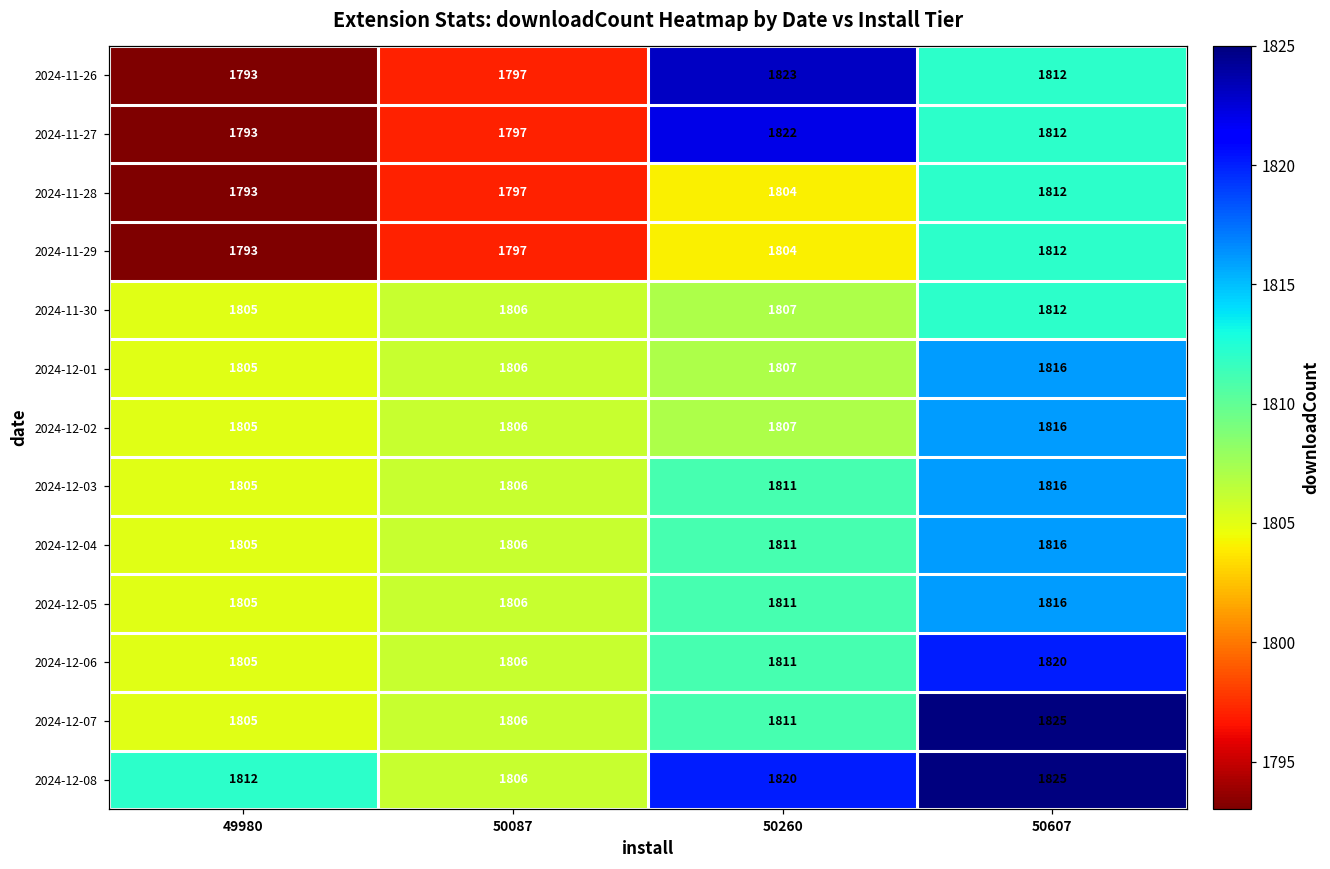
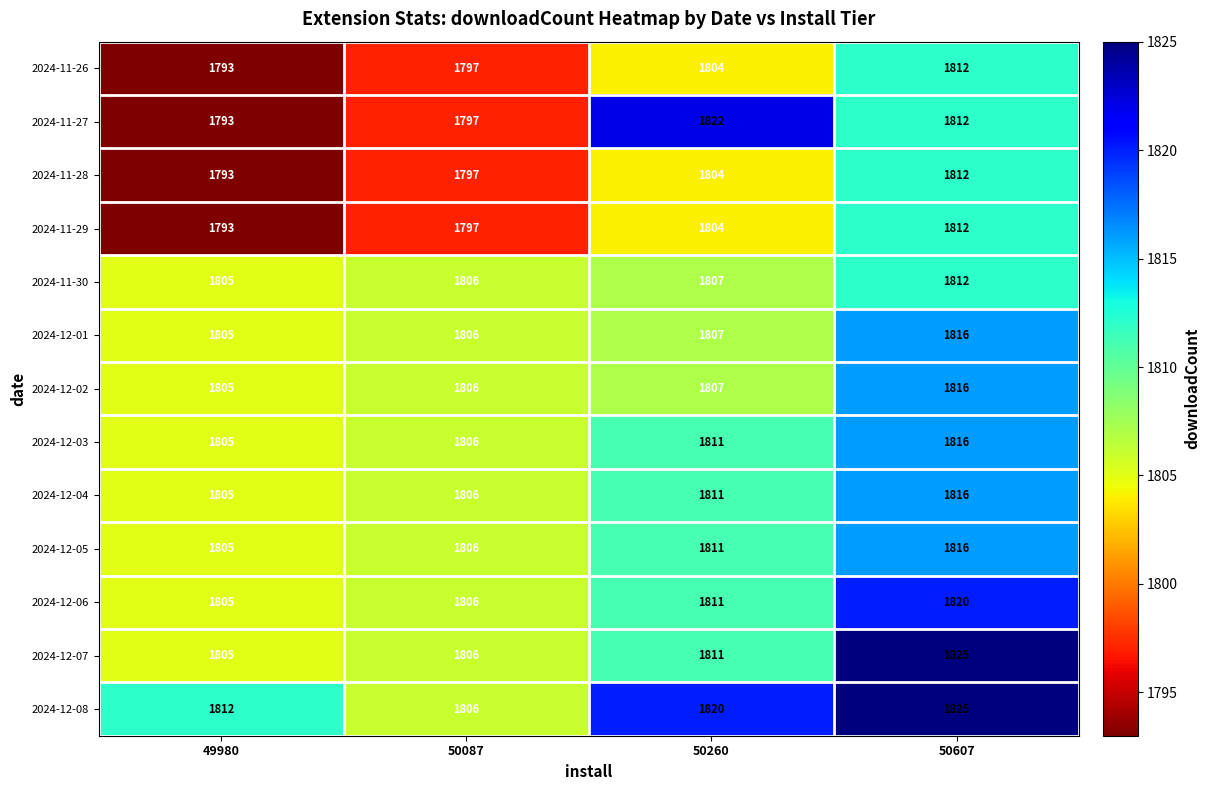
2024-11-26, 50260: 1823 -> 1804
